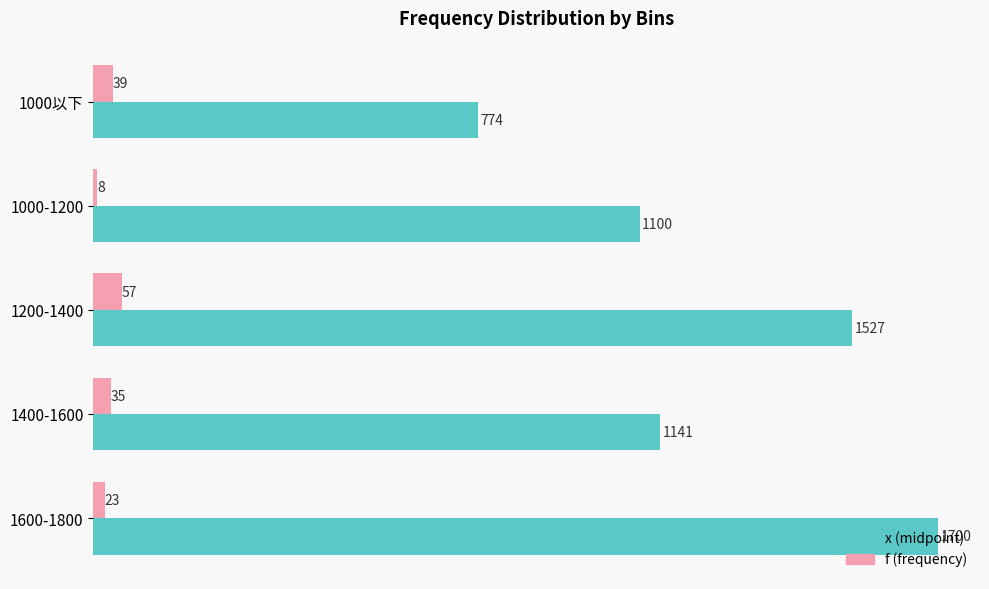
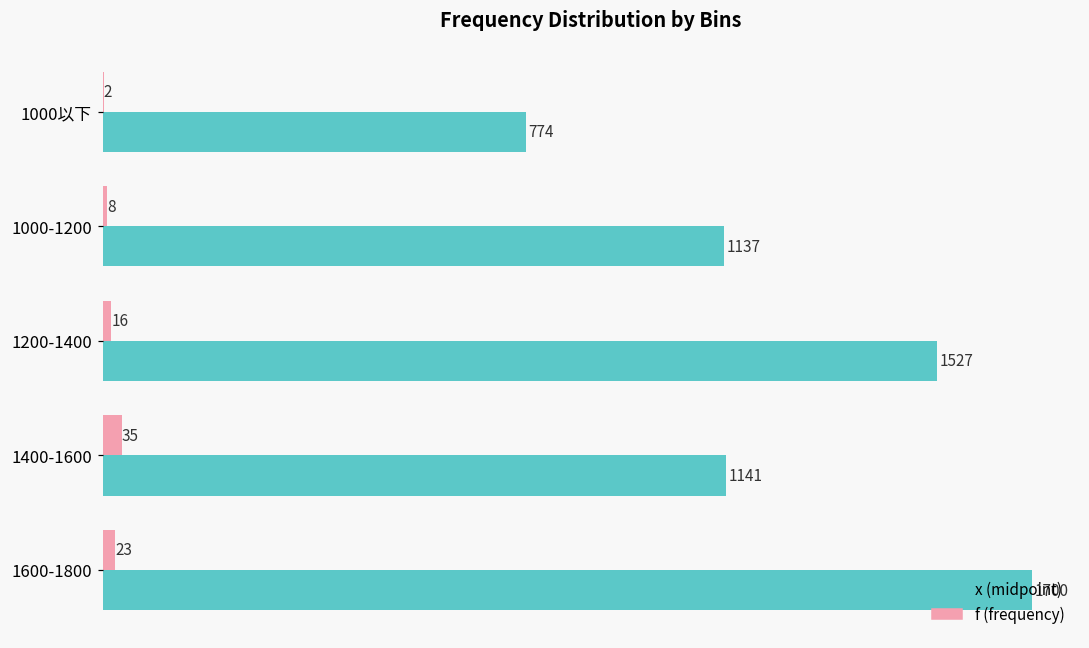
f (frequency), 1000以下: 39 -> 2
x (midpoint), 1000-1200: 1100 -> 1137
f (frequency), 1200-1400: 57 -> 16
